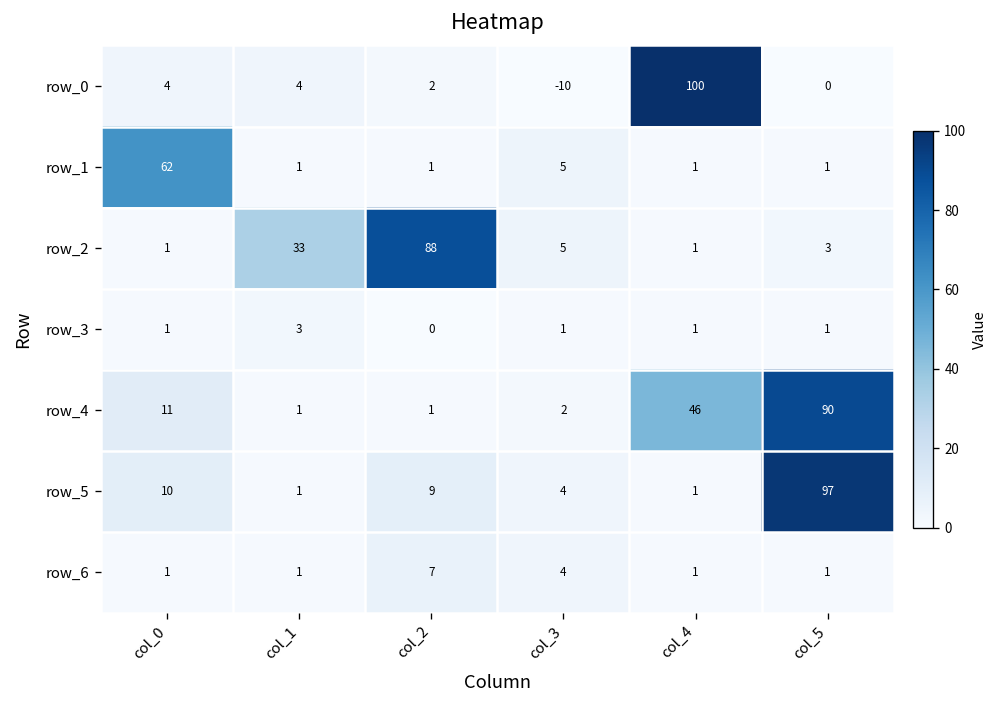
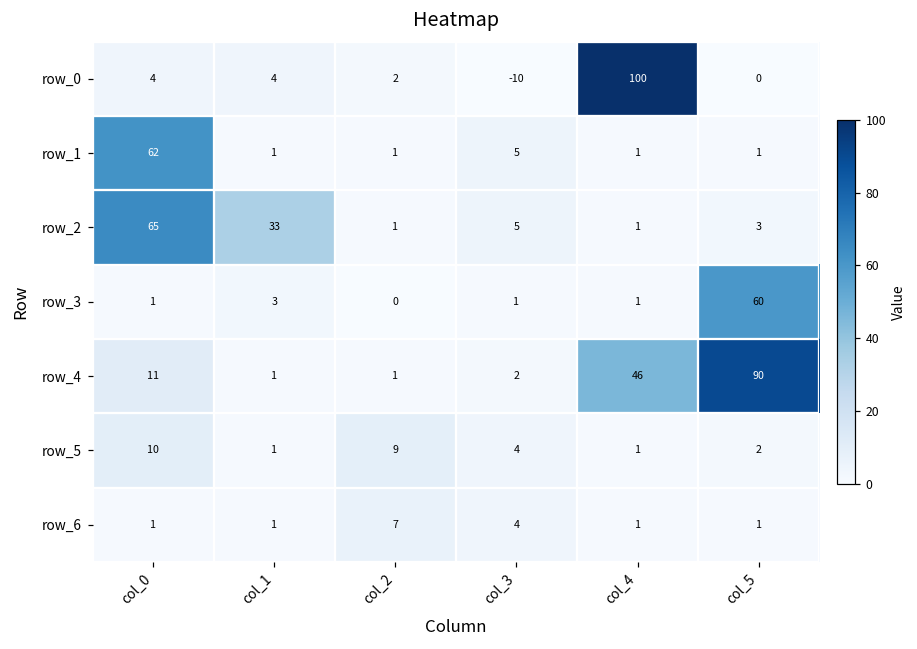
row_2, col_0: 1 -> 65
row_2, col_2: 88 -> 1
row_3, col_5: 1 -> 60
row_5, col_5: 97 -> 2
